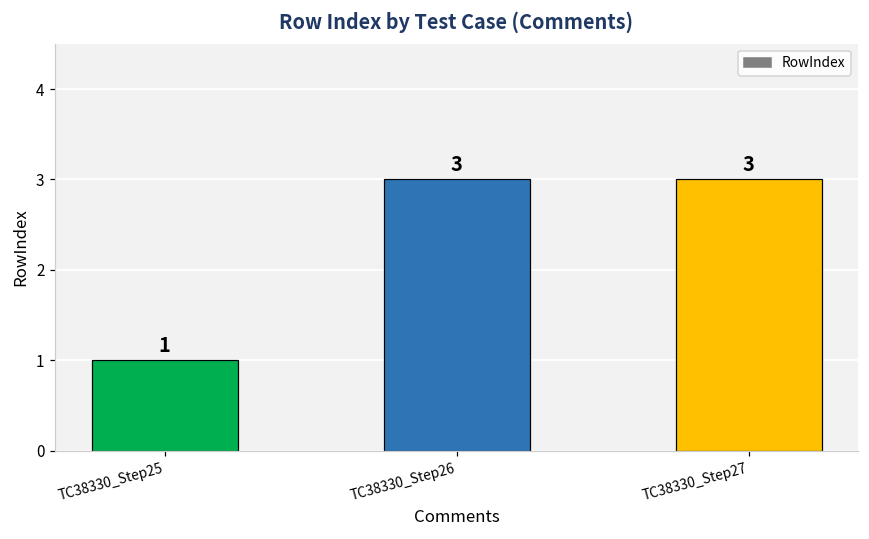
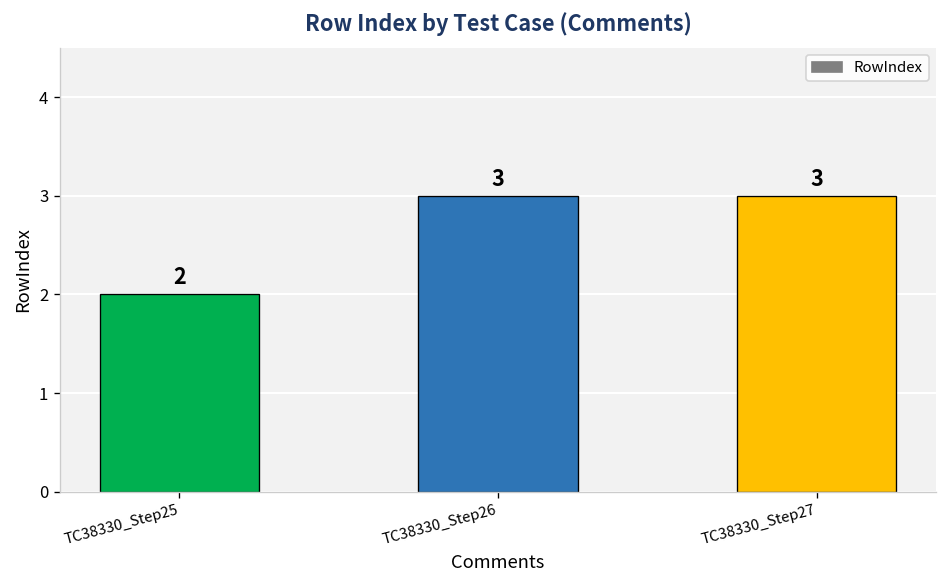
TC38330_Step25: 1 -> 2
